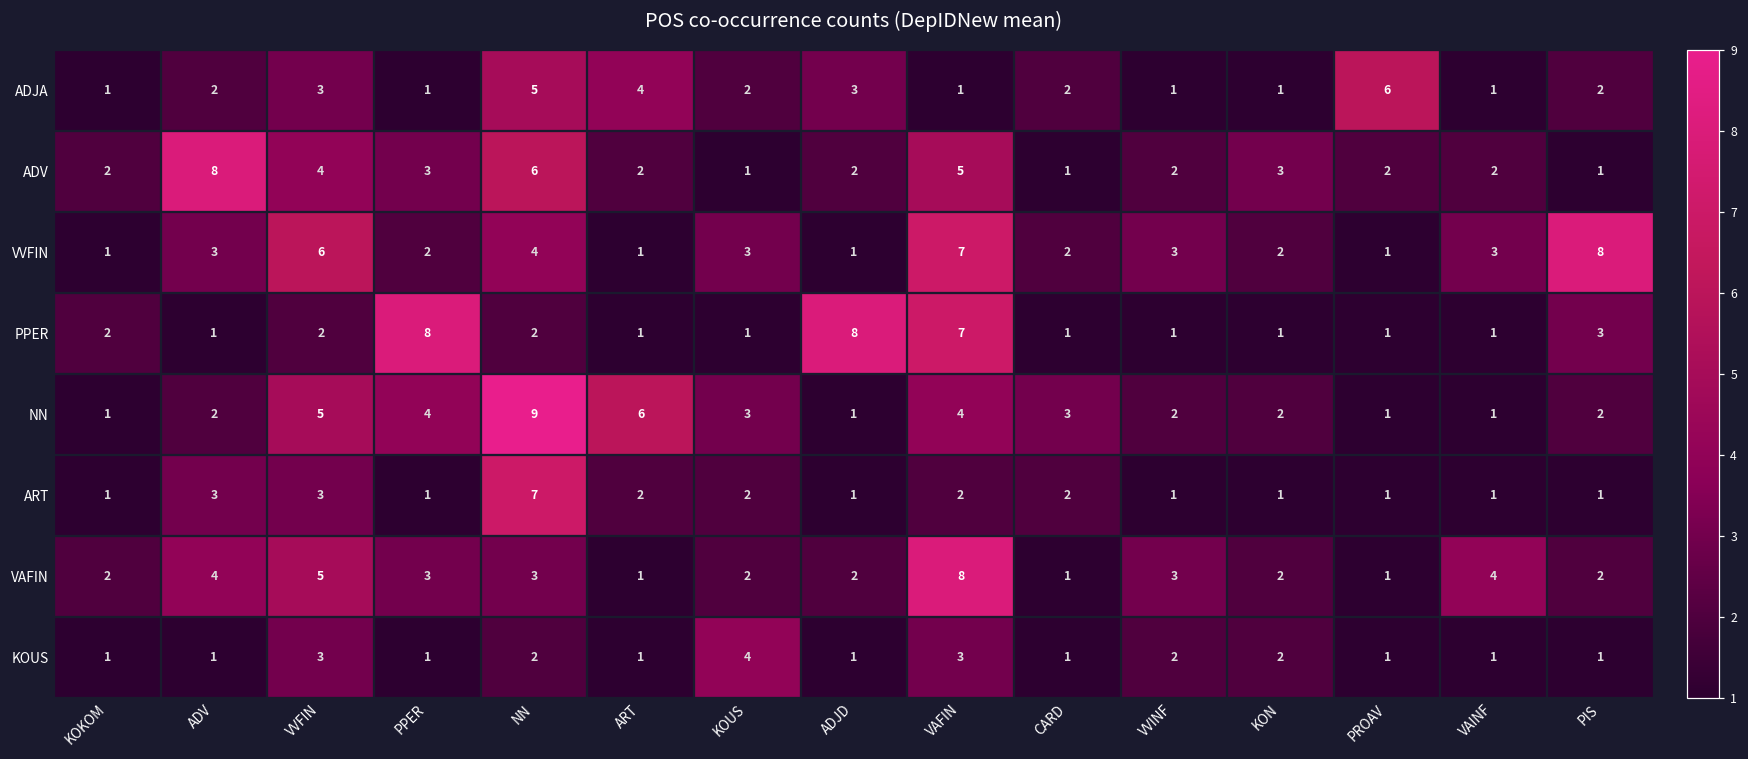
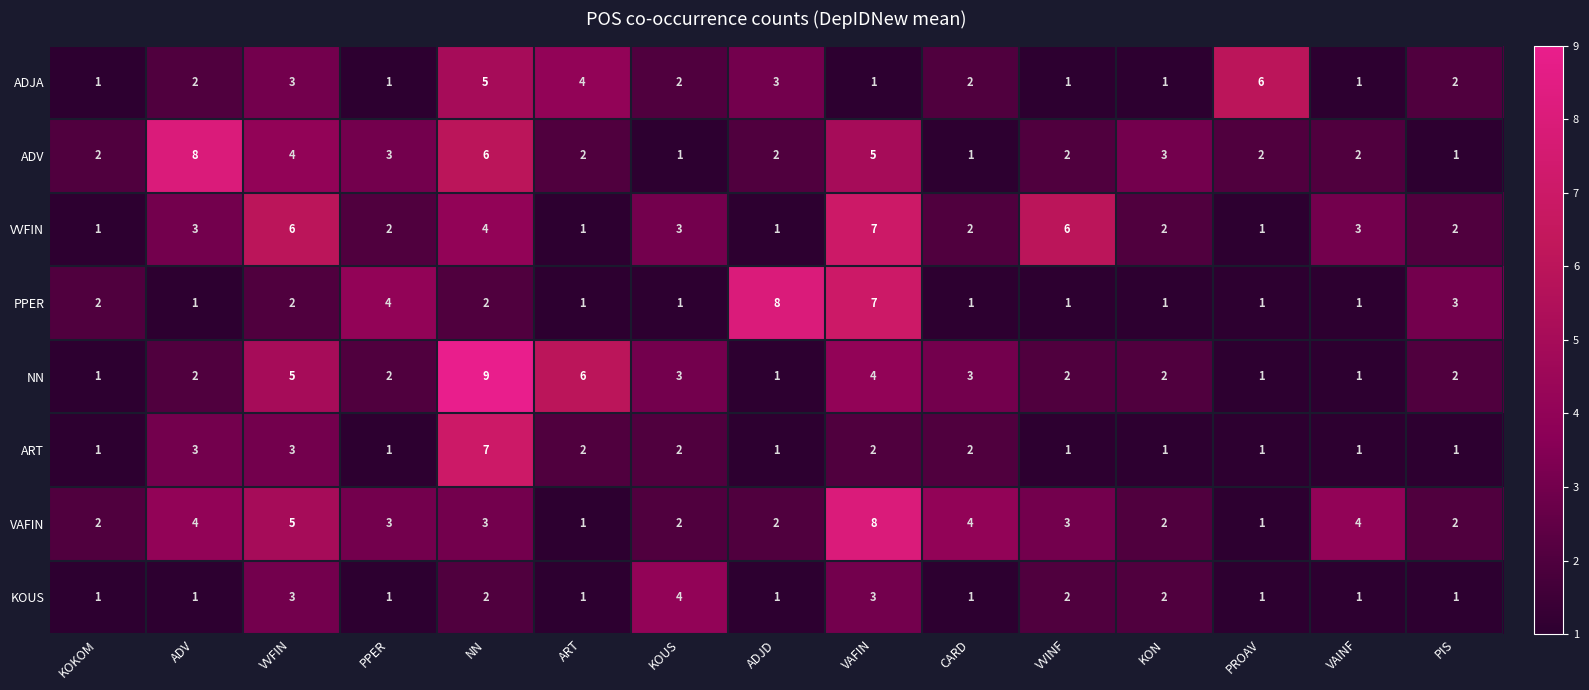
VVFIN, VVINF: 3 -> 6
VVFIN, PIS: 8 -> 2
PPER, PPER: 8 -> 4
NN, PPER: 4 -> 2
VAFIN, CARD: 1 -> 4
